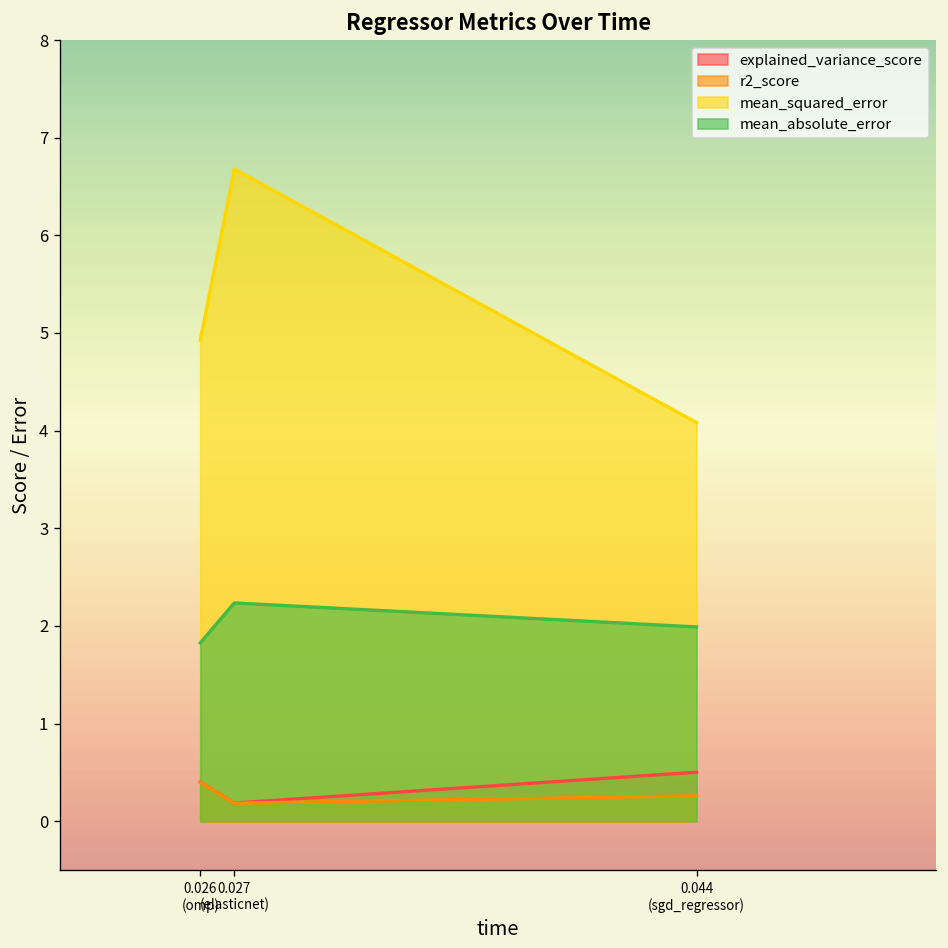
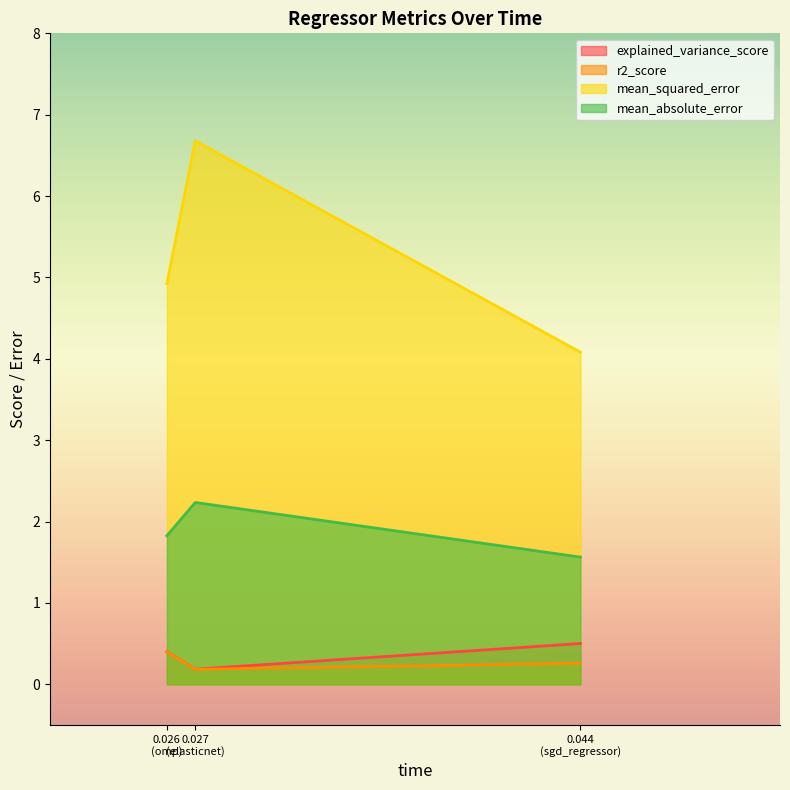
mean_absolute_error, 0.044 (sgd_regressor): 2.0 -> 1.6
